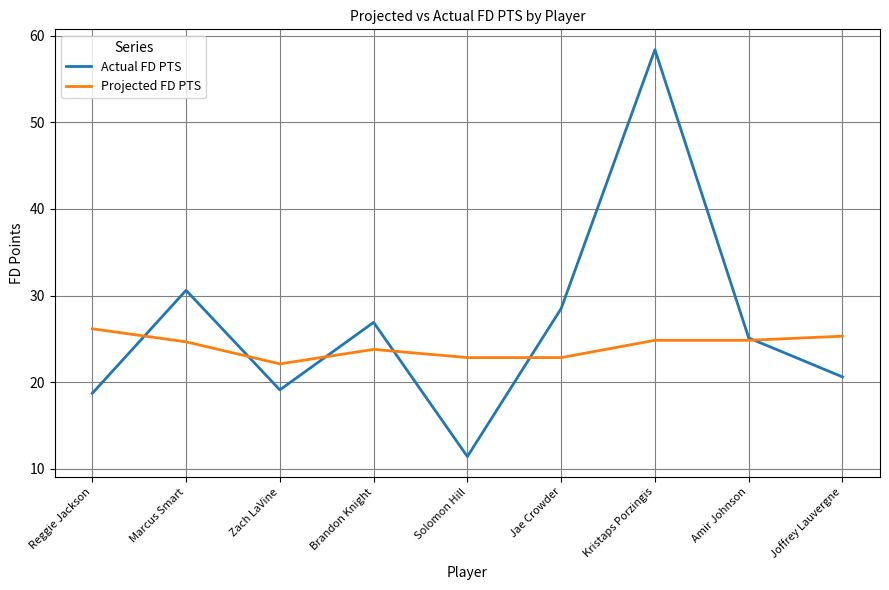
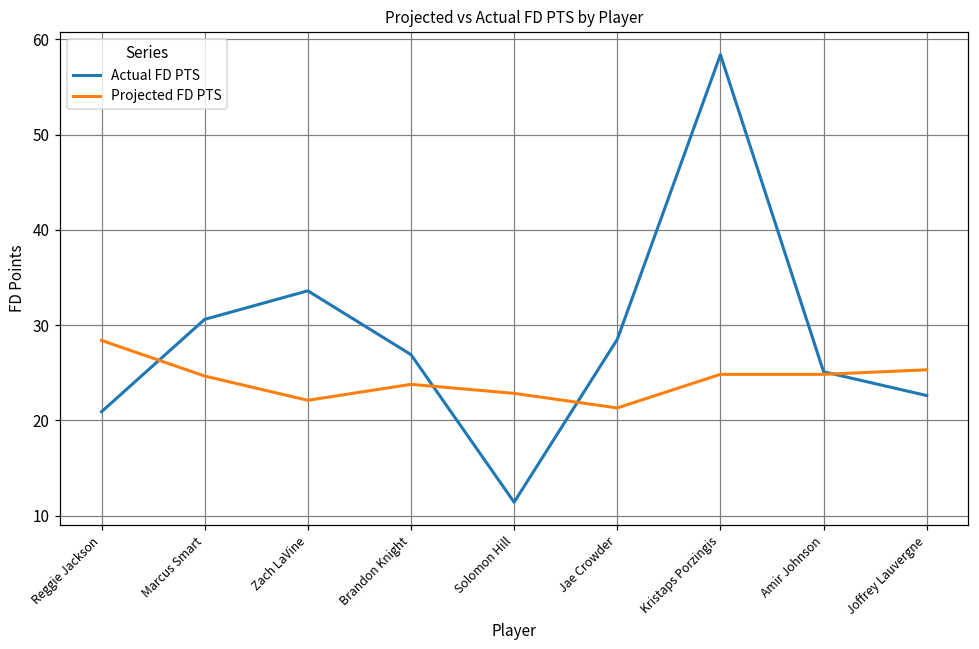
Actual FD PTS, Reggie Jackson: 19 -> 21
Projected FD PTS, Reggie Jackson: 26 -> 28
Actual FD PTS, Zach LaVine: 19 -> 34
Projected FD PTS, Jae Crowder: 23 -> 21
Actual FD PTS, Joffrey Lauvergne: 21 -> 23
